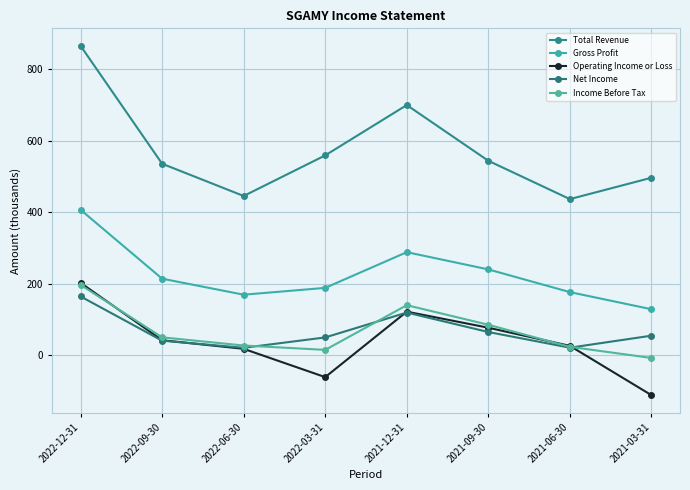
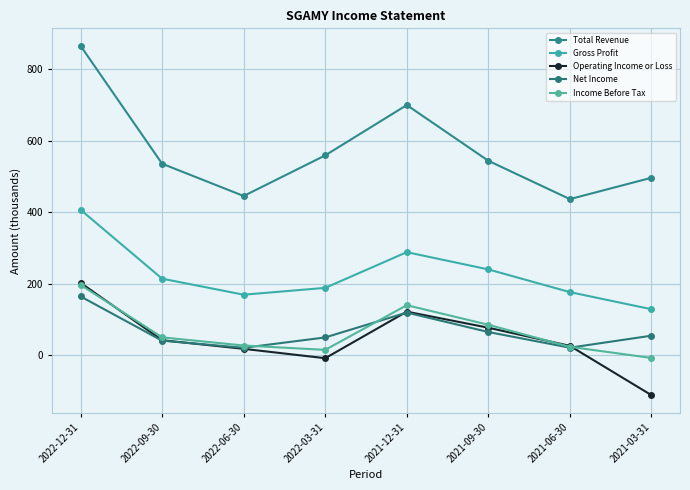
Operating Income or Loss, 2022-03-31: -60 -> -10
